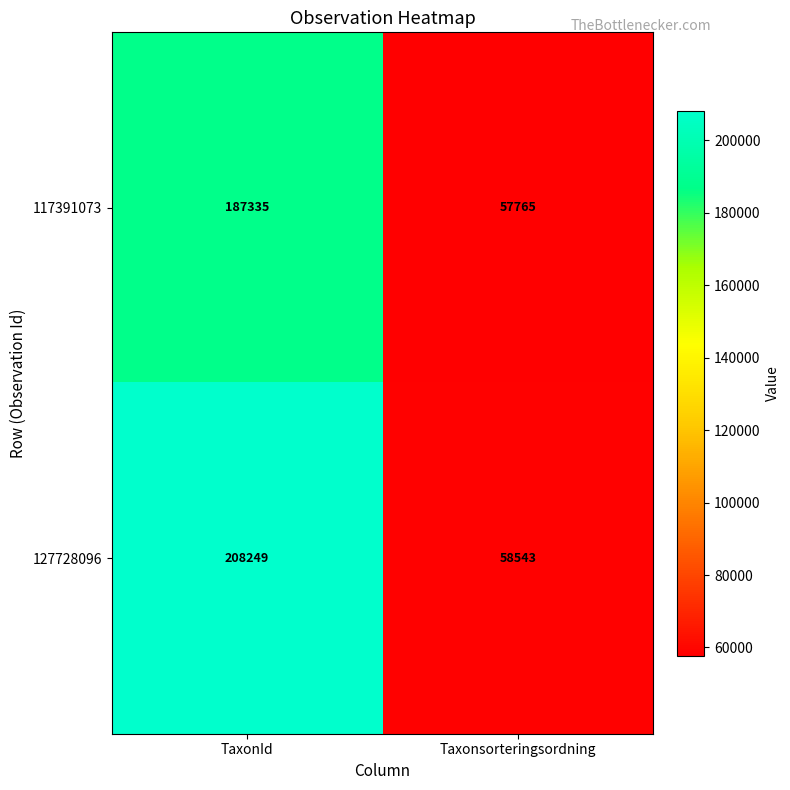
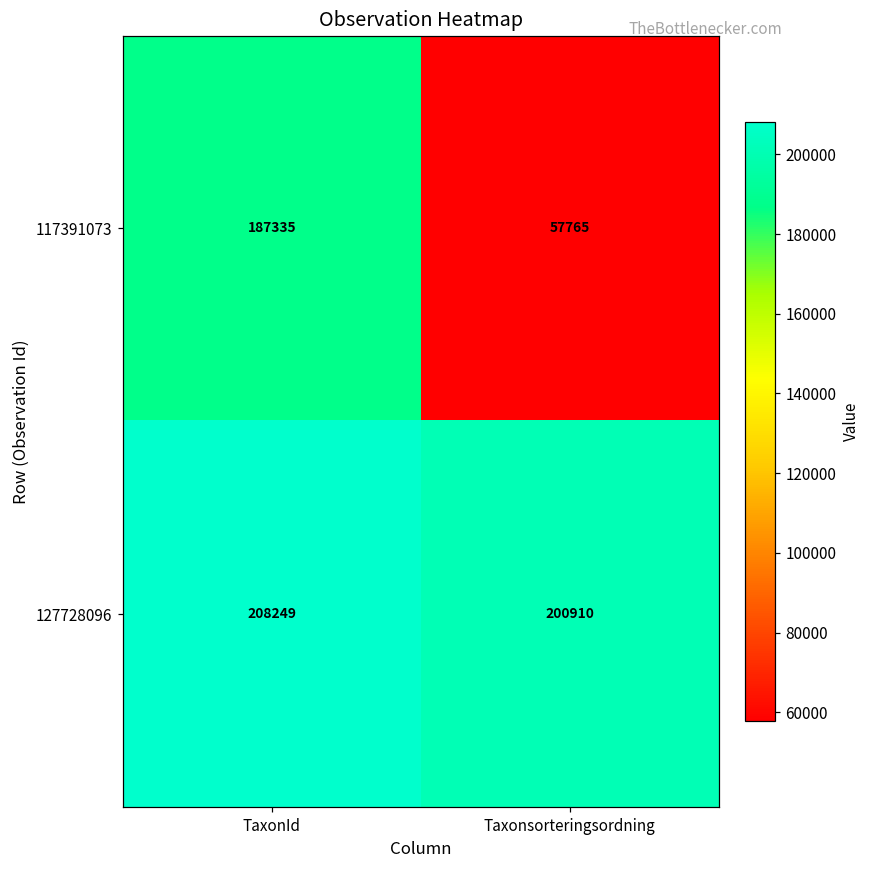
127728096, Taxonsorteringsordning: 58543 -> 200910
